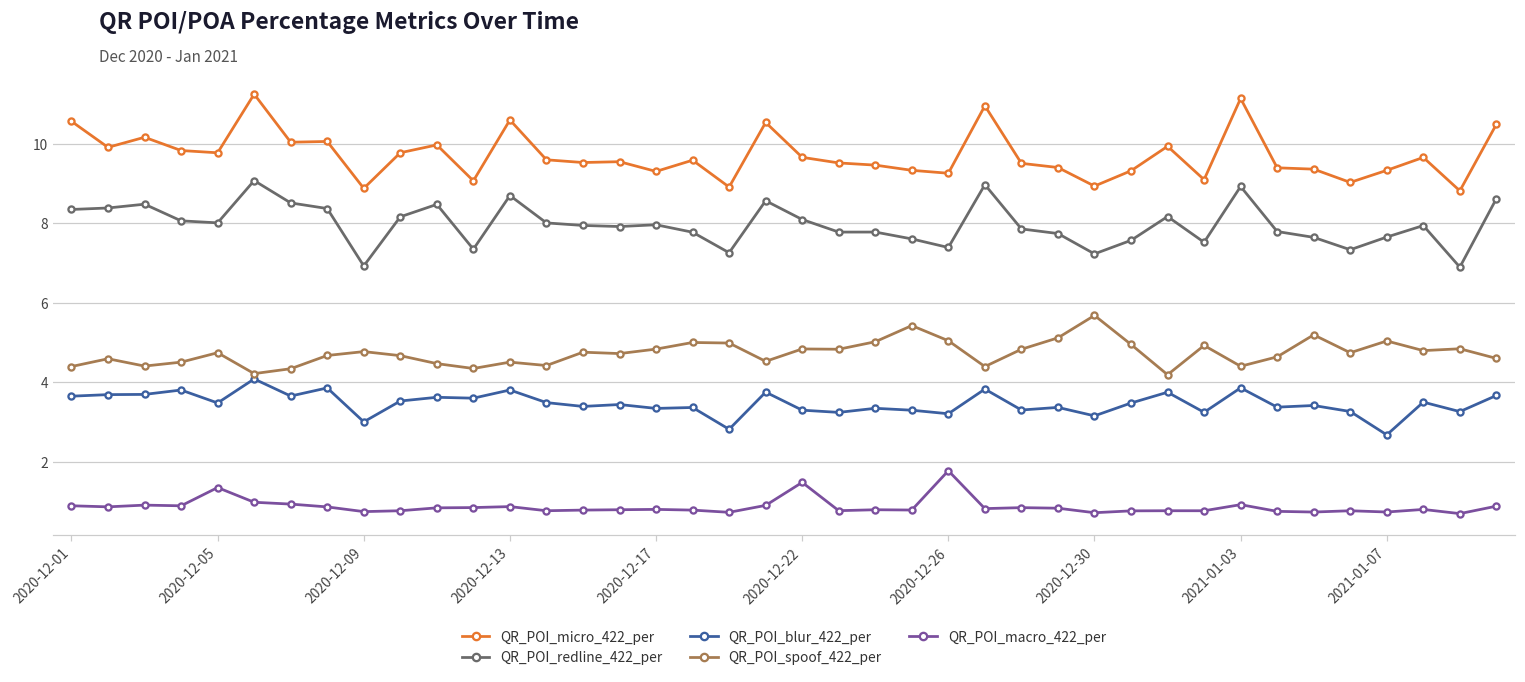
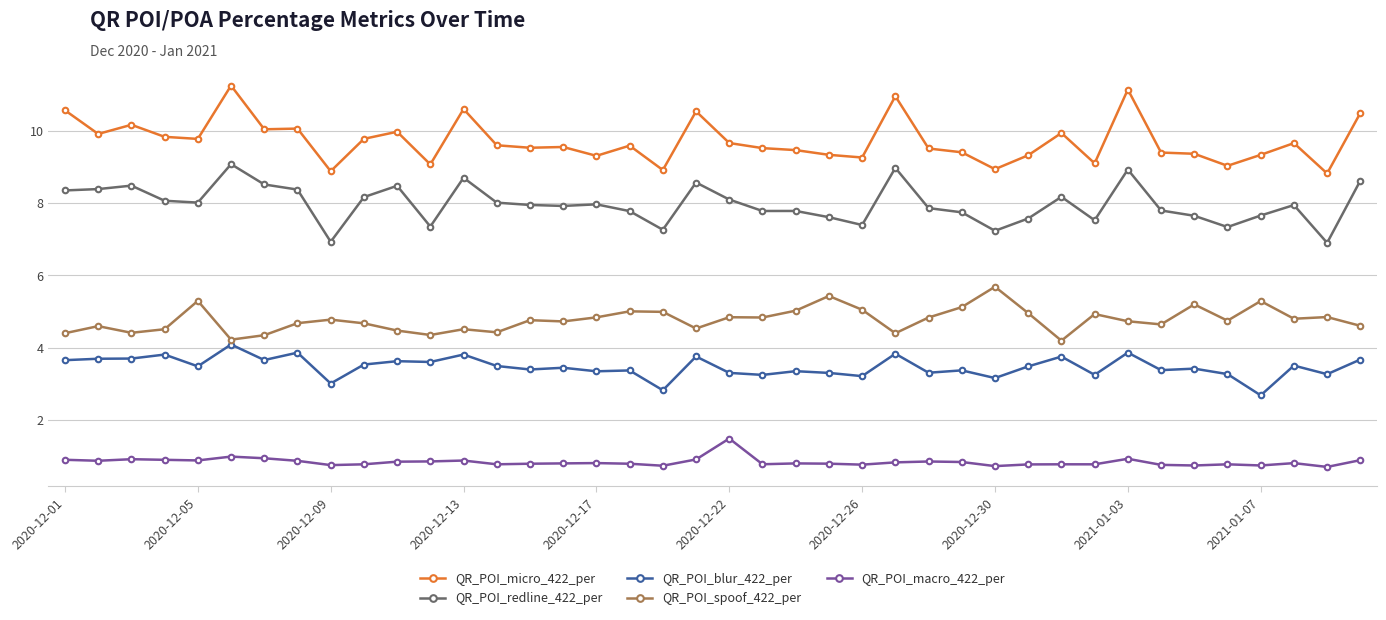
QR_POI_spoof_422_per, 2020-12-05: 4.7 -> 5.3
QR_POI_macro_422_per, 2020-12-05: 1.4 -> 0.9
QR_POI_macro_422_per, 2020-12-26: 1.8 -> 0.8
QR_POI_spoof_422_per, 2021-01-03: 4.4 -> 4.7
QR_POI_spoof_422_per, 2021-01-07: 5.0 -> 5.3
